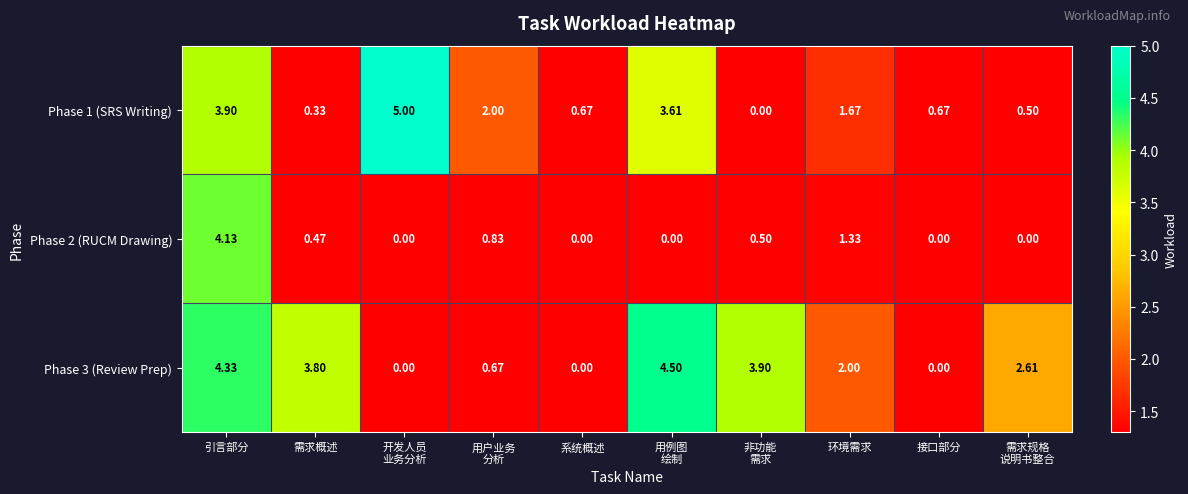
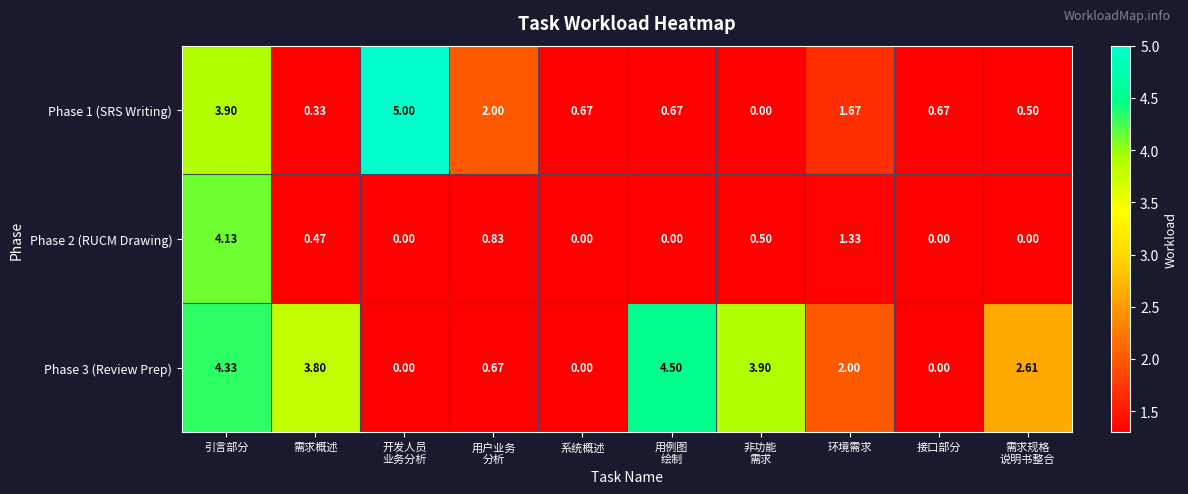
Phase 1 (SRS Writing), 用例图 绘制: 3.61 -> 0.67
